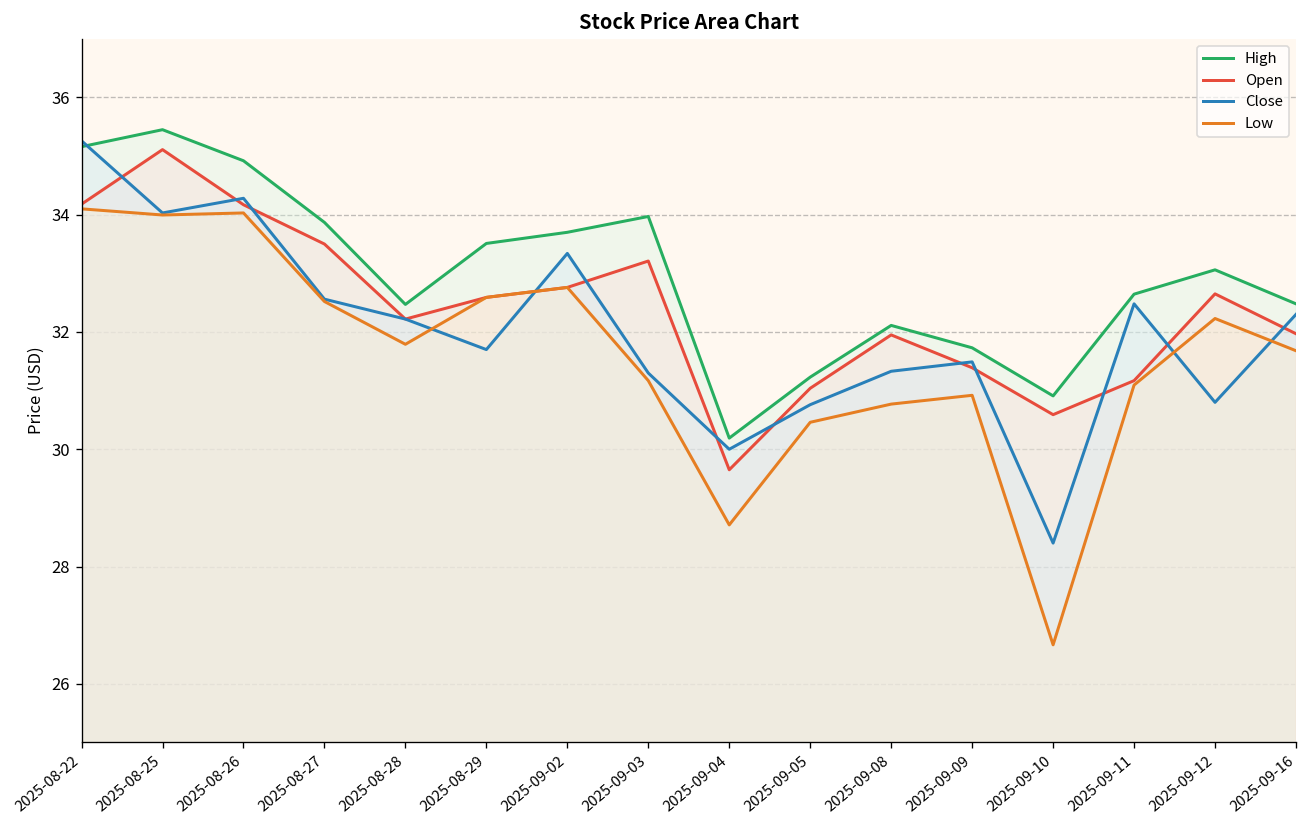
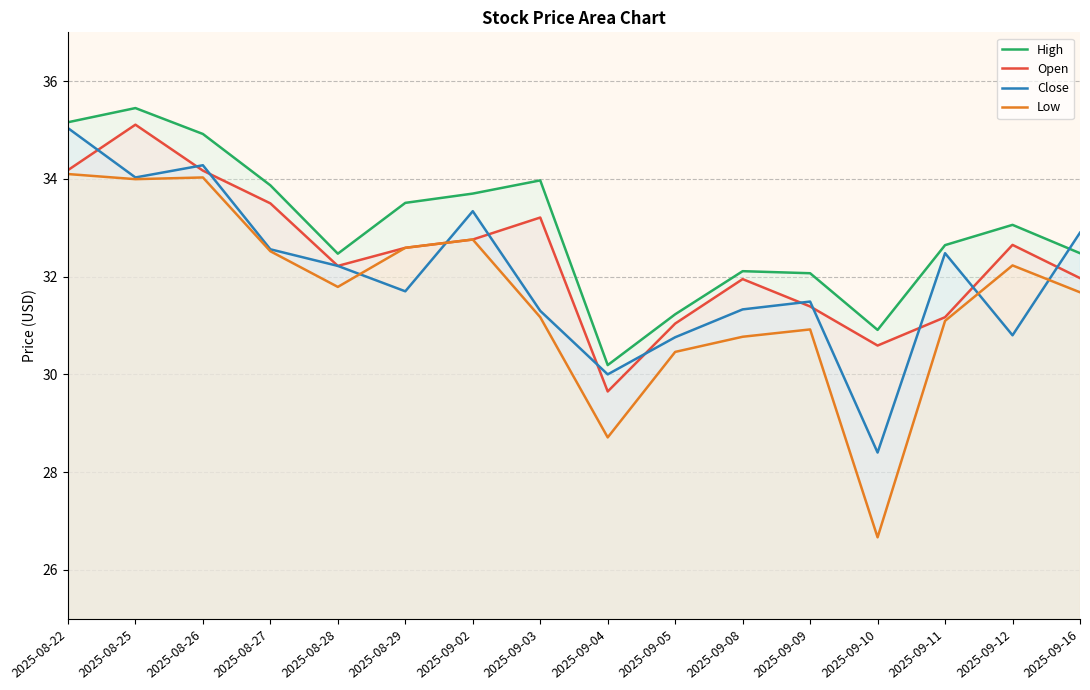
Close, 2025-08-22: 35.3 -> 35.0
High, 2025-09-09: 31.7 -> 32.1
Close, 2025-09-16: 32.3 -> 32.9
